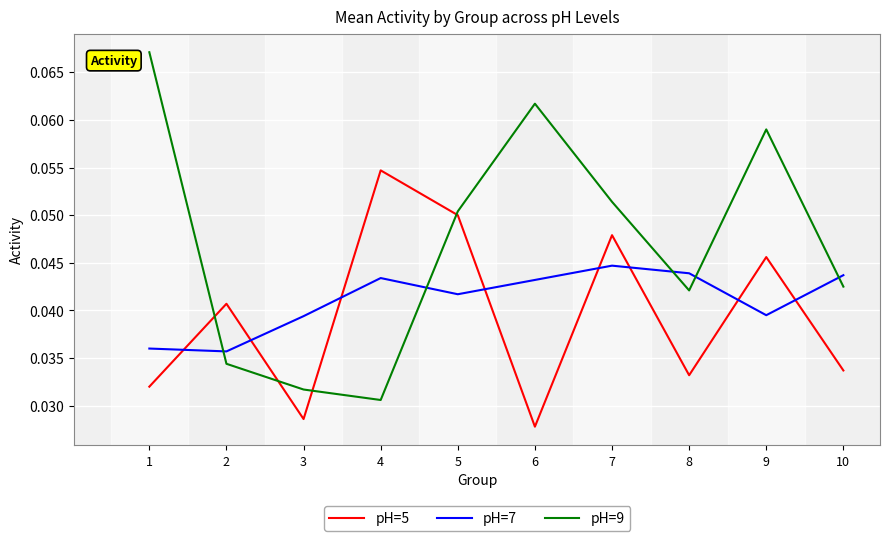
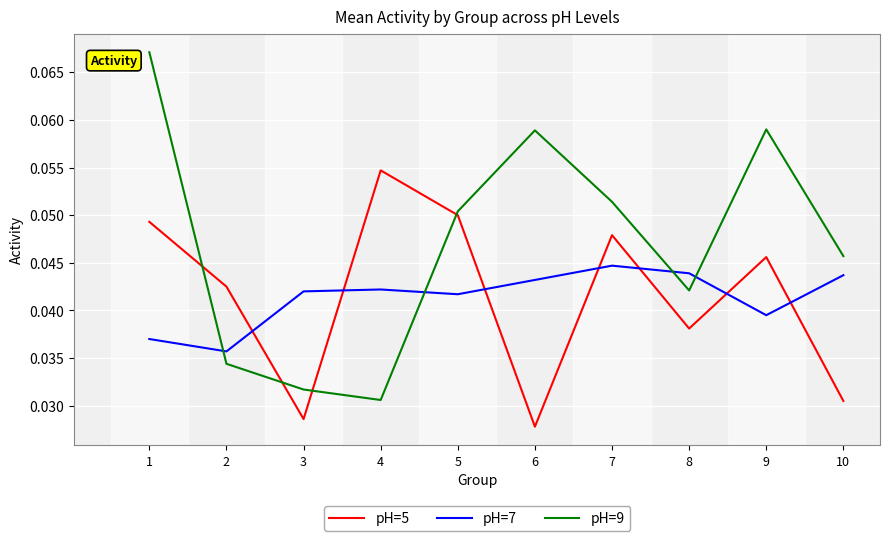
pH=5, 1: 0.032 -> 0.049
pH=7, 1: 0.036 -> 0.037
pH=5, 2: 0.041 -> 0.043
pH=7, 3: 0.039 -> 0.042
pH=7, 4: 0.043 -> 0.042
pH=9, 6: 0.062 -> 0.059
pH=5, 8: 0.033 -> 0.038
pH=5, 10: 0.034 -> 0.031
pH=9, 10: 0.043 -> 0.046
